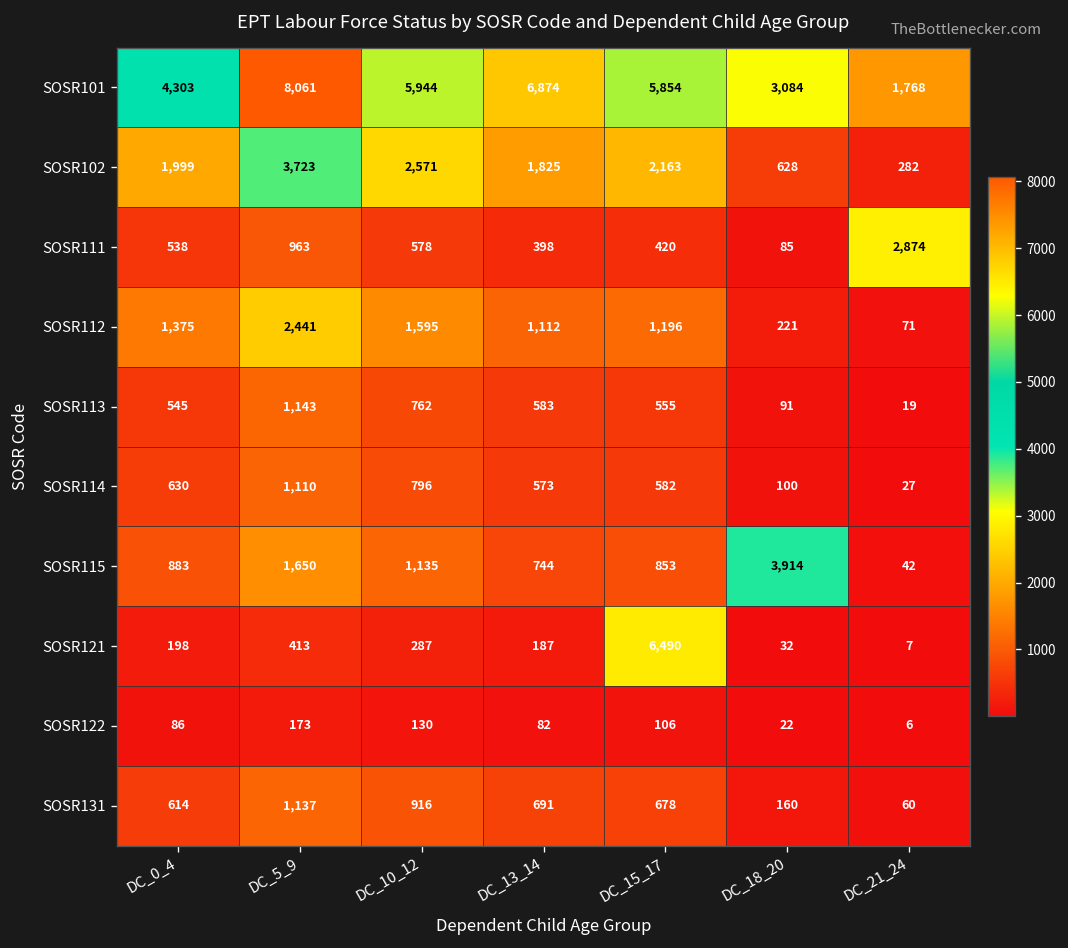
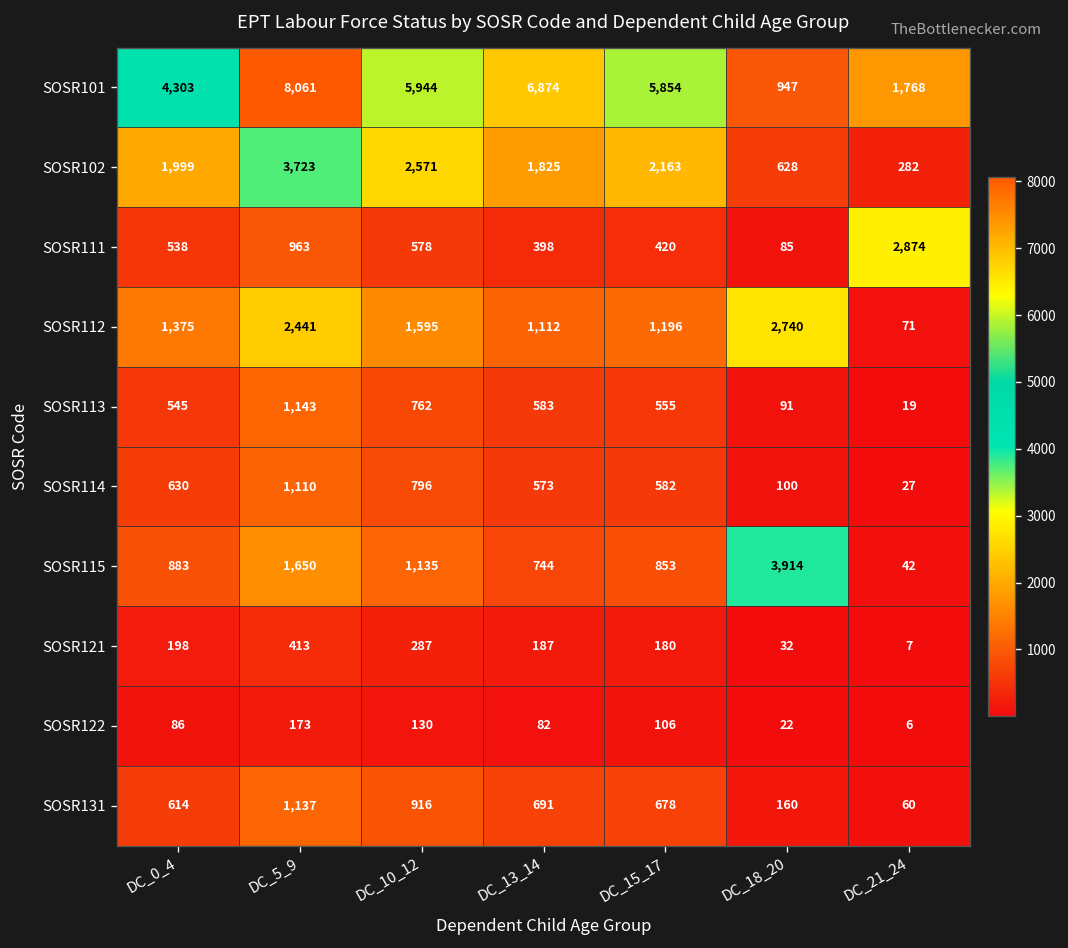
SOSR101, DC_18_20: 3,084 -> 947
SOSR112, DC_18_20: 221 -> 2,740
SOSR121, DC_15_17: 6,490 -> 180
